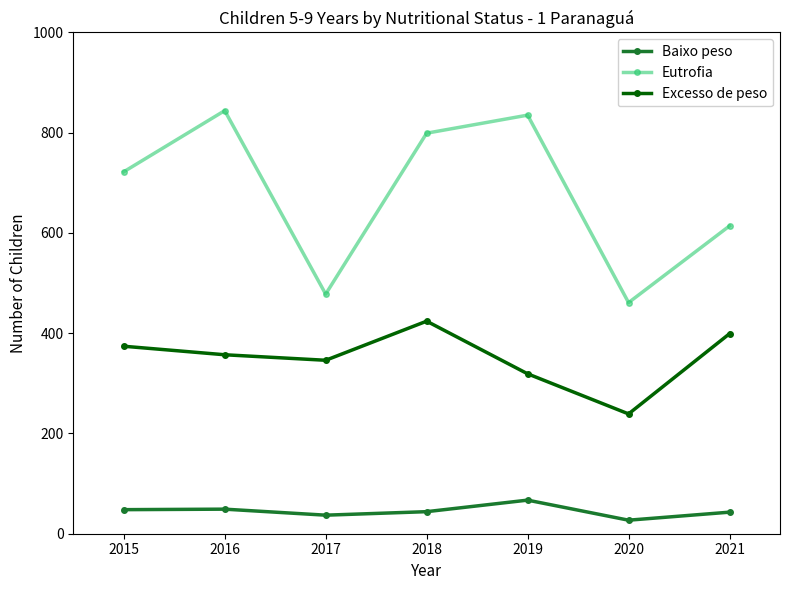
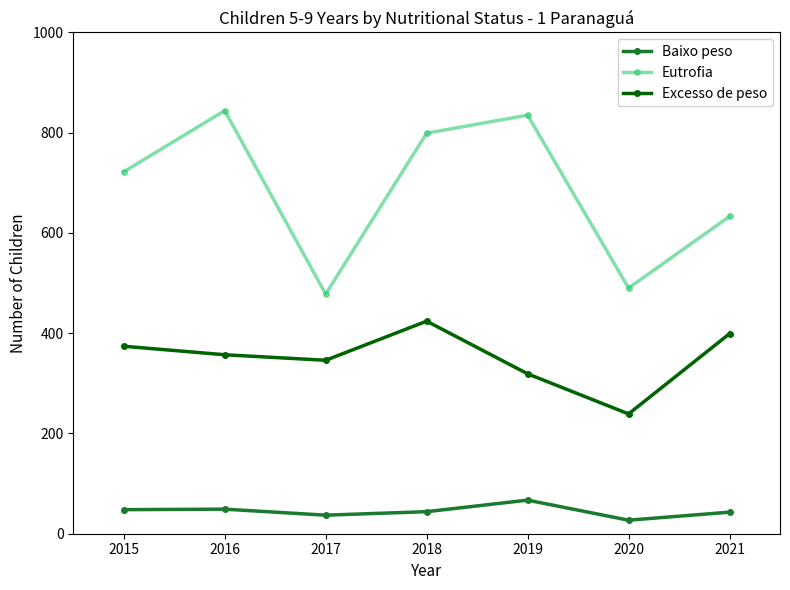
Eutrofia, 2020: 460 -> 490
Eutrofia, 2021: 610 -> 630
